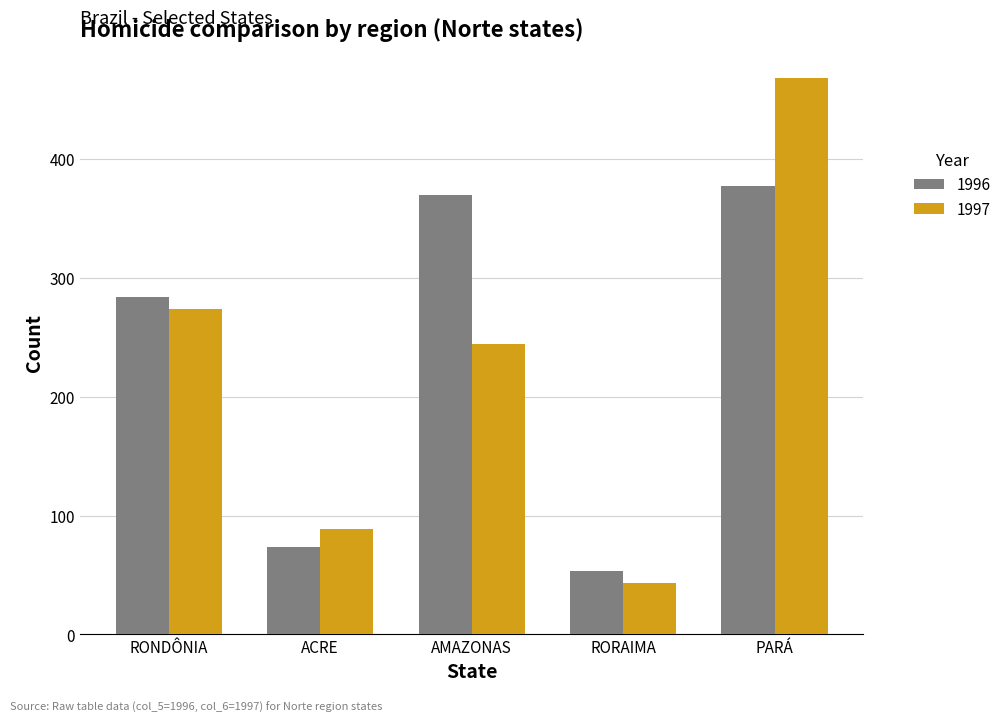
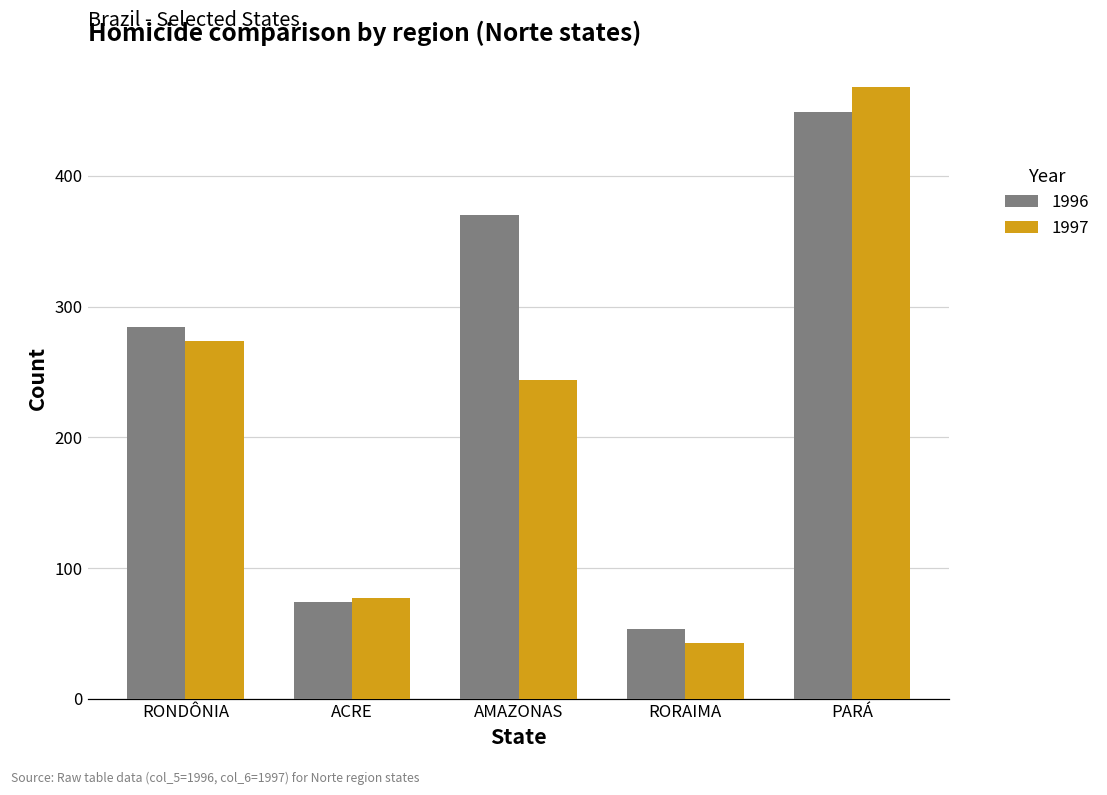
1997, ACRE: 89 -> 77
1996, PARÁ: 377 -> 449
